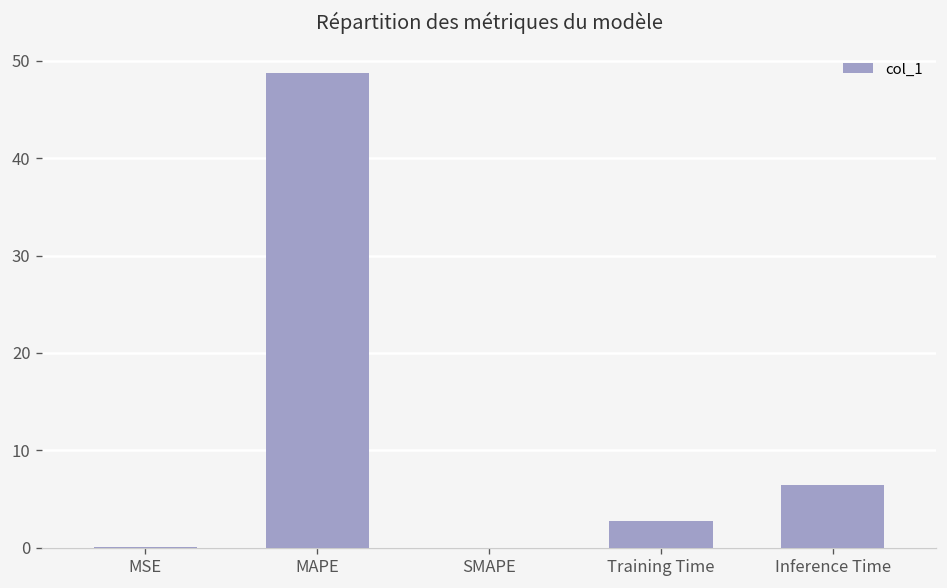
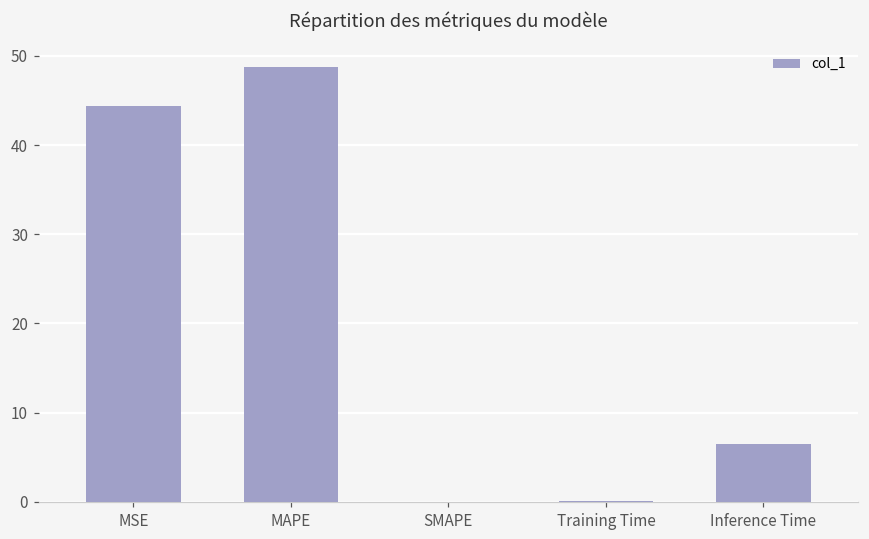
MSE: 0 -> 44
Training Time: 3 -> 0
